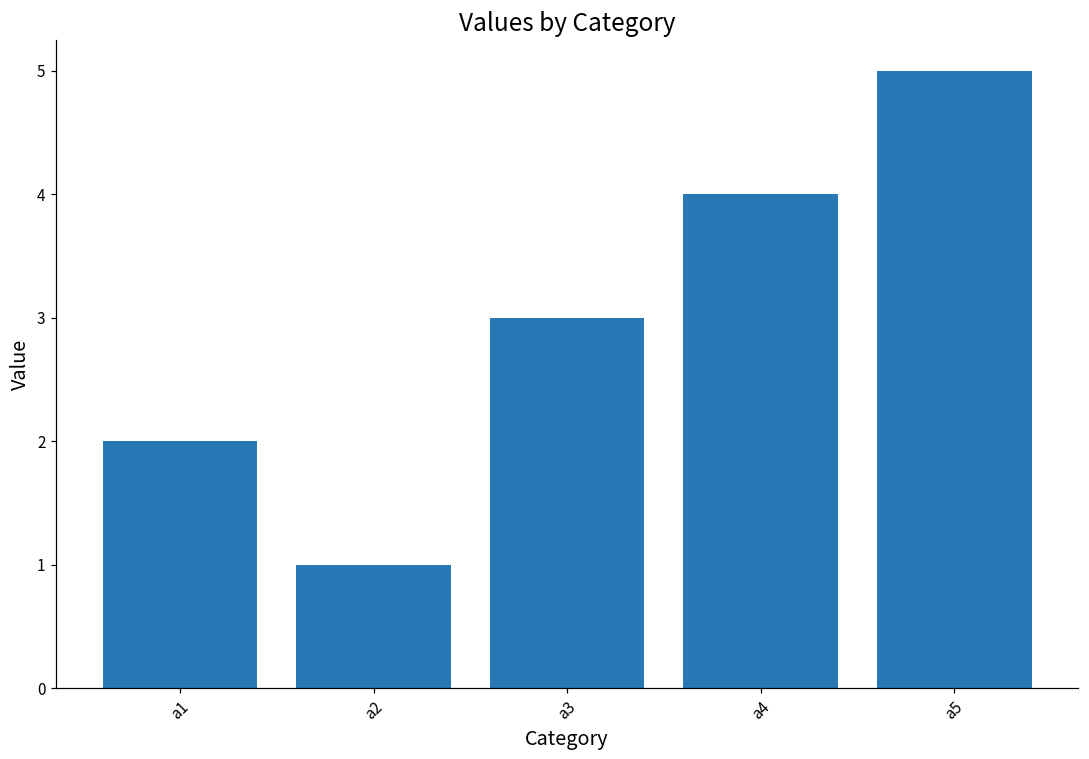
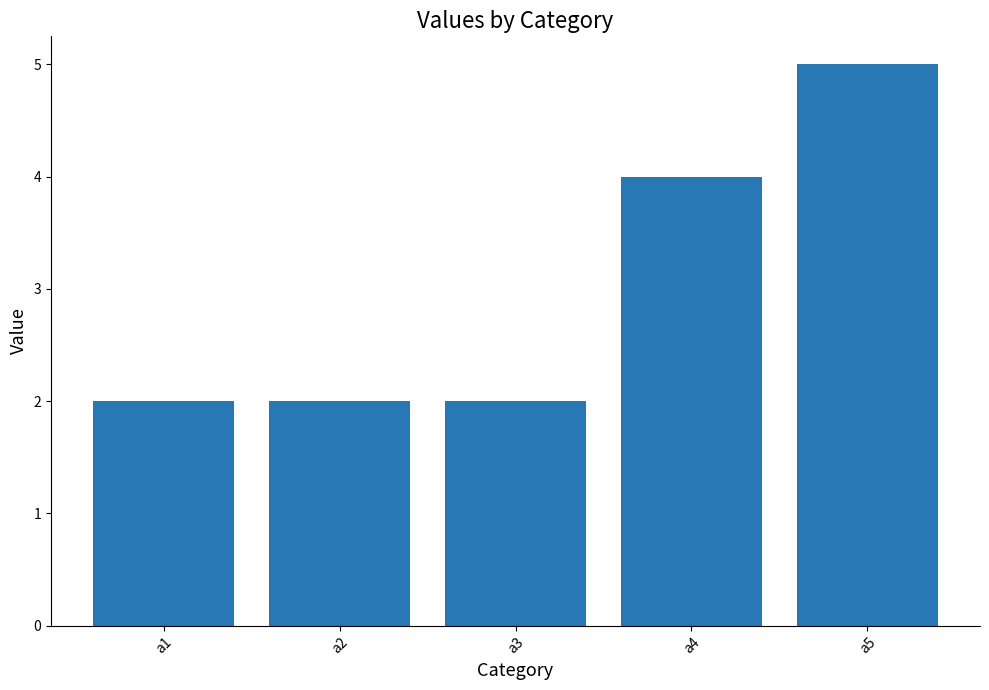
a2: 1 -> 2
a3: 3 -> 2
